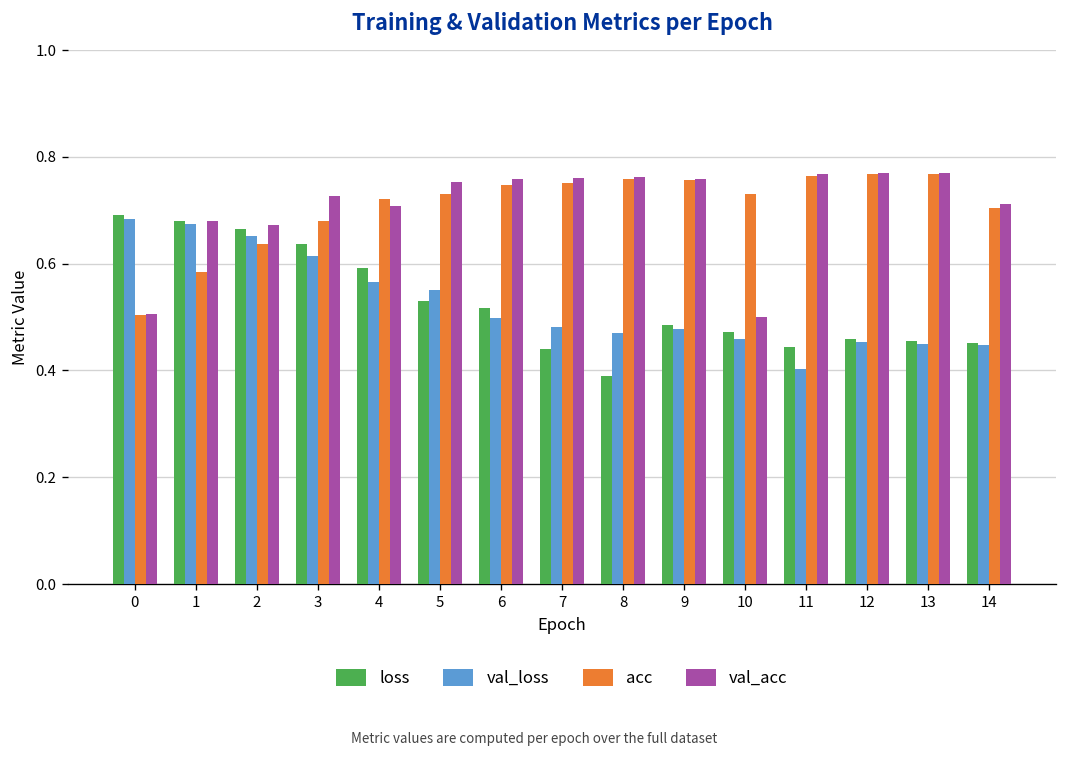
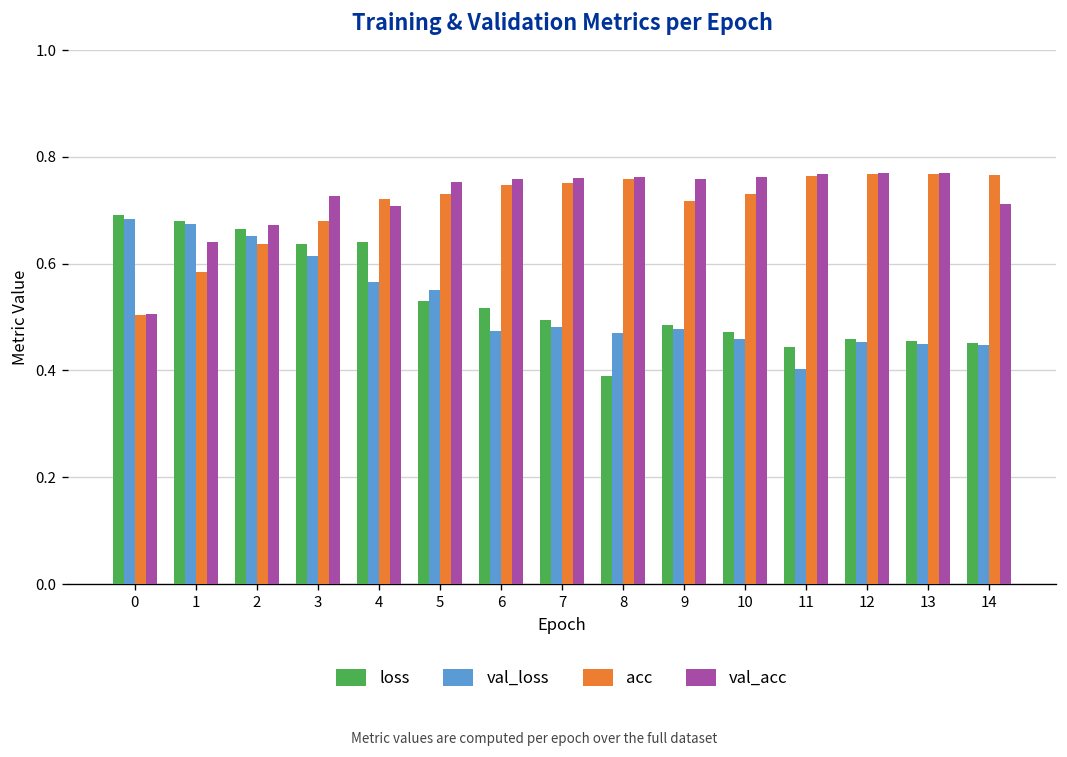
val_acc, 1: 0.68 -> 0.64
loss, 4: 0.59 -> 0.64
val_loss, 6: 0.50 -> 0.47
loss, 7: 0.44 -> 0.49
acc, 9: 0.76 -> 0.72
val_acc, 10: 0.50 -> 0.76
acc, 14: 0.70 -> 0.77
